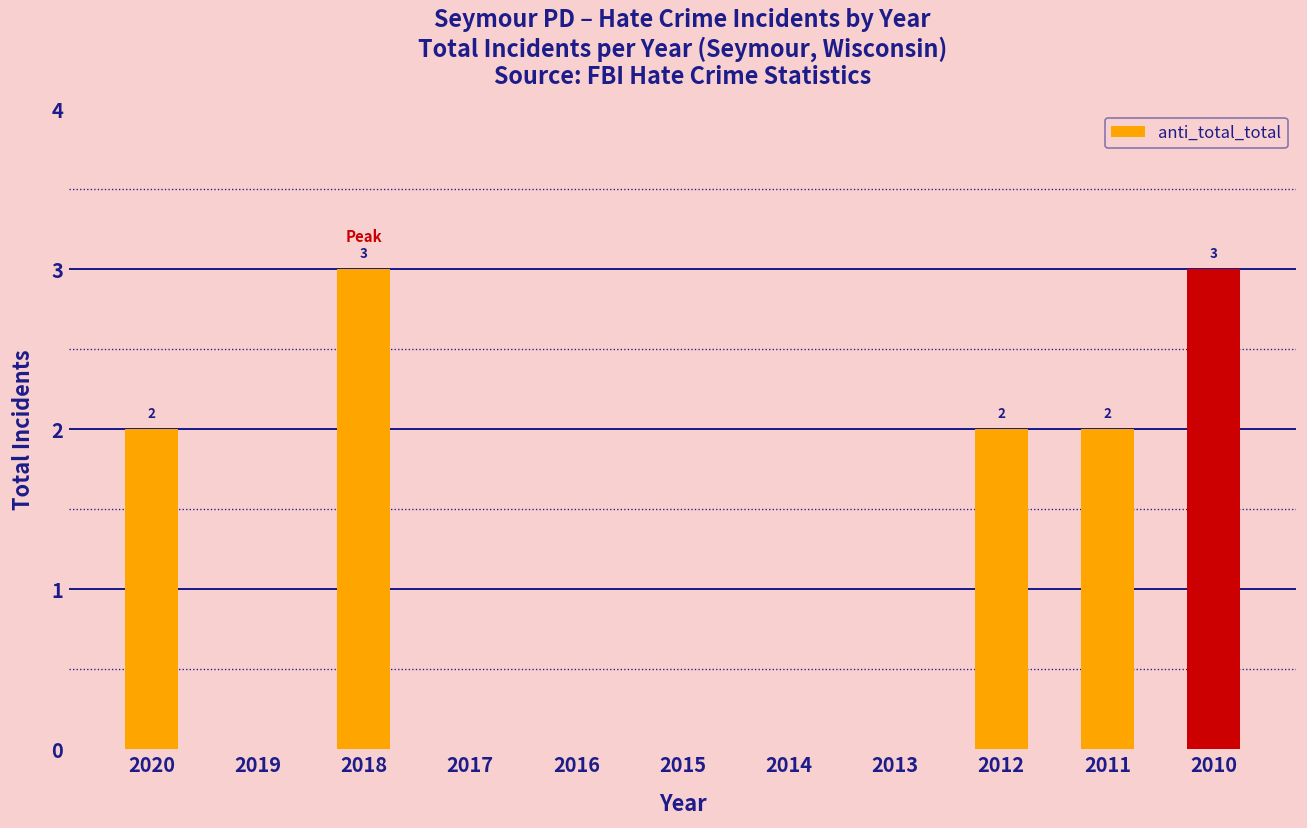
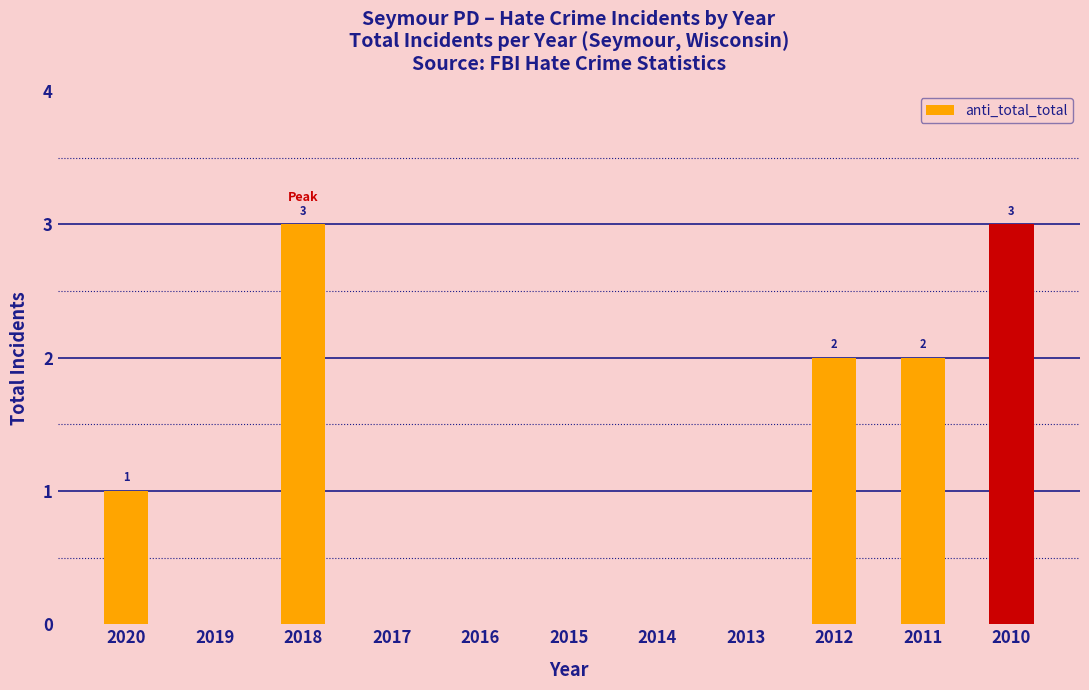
2020: 2 -> 1
